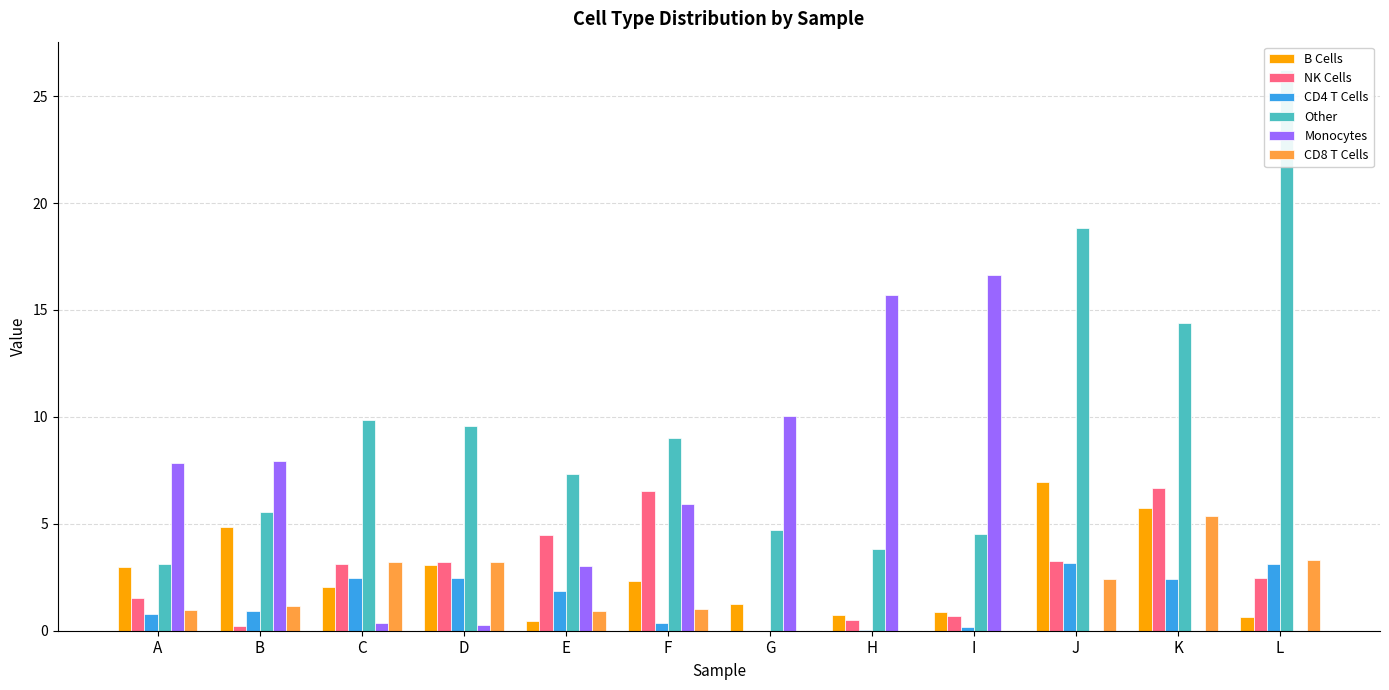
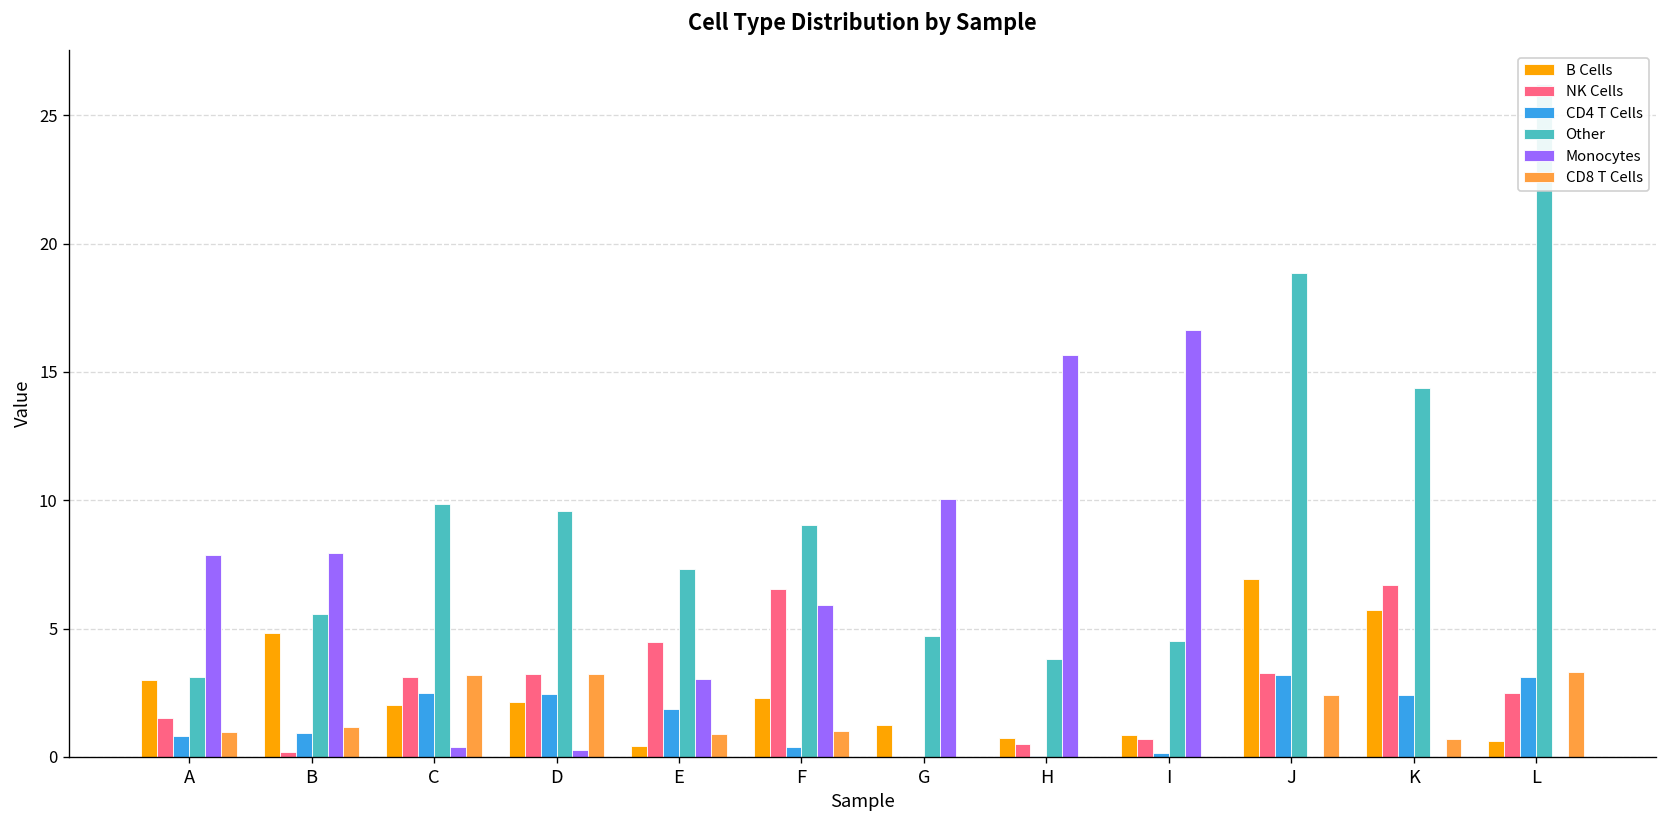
B Cells, D: 3.1 -> 2.1
CD8 T Cells, K: 5.4 -> 0.7
